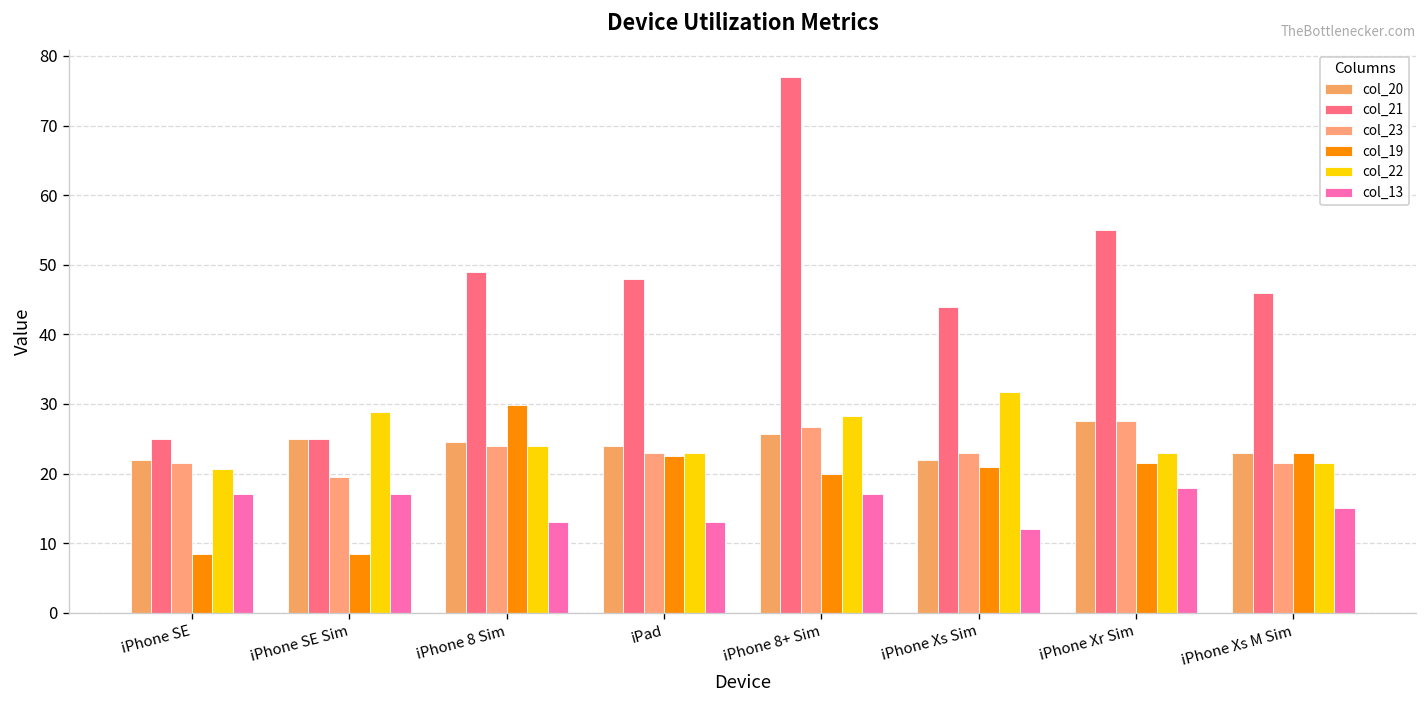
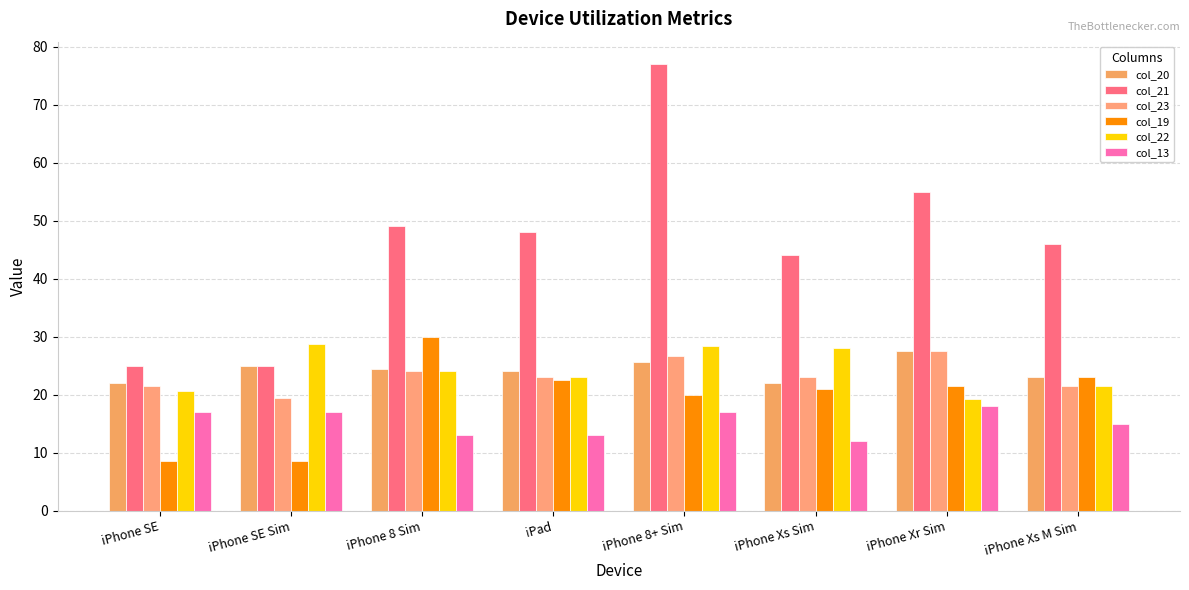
col_22, iPhone Xs Sim: 32 -> 28
col_22, iPhone Xr Sim: 23 -> 19
